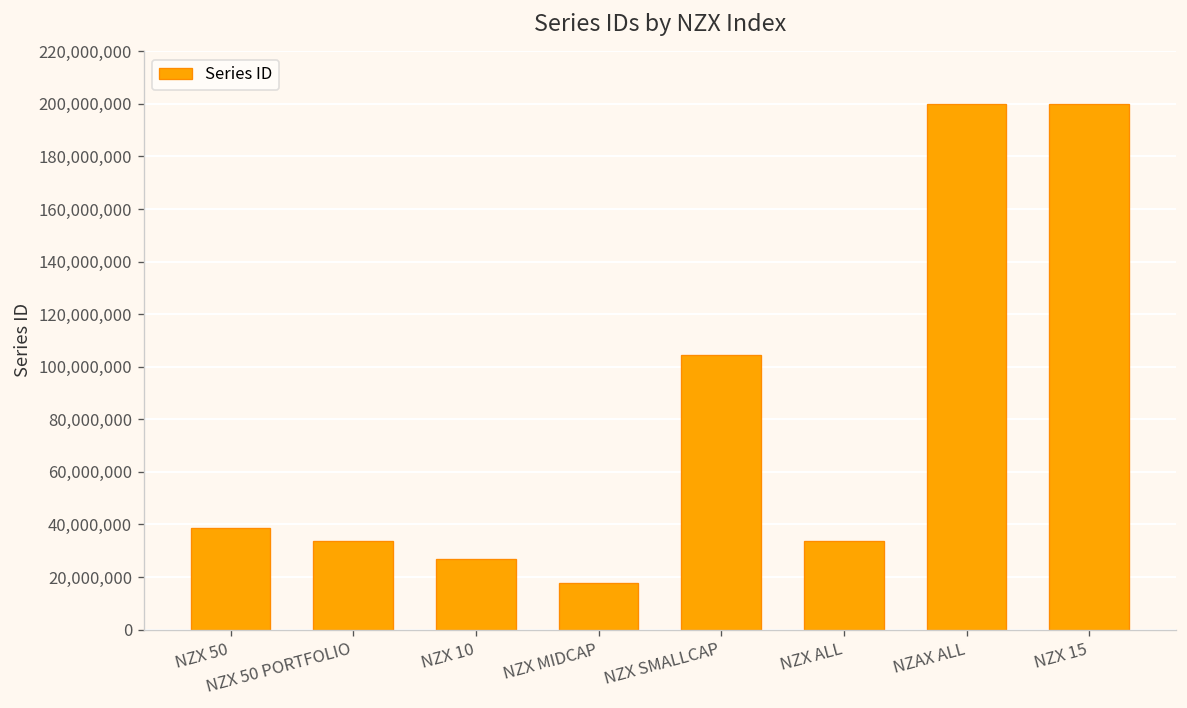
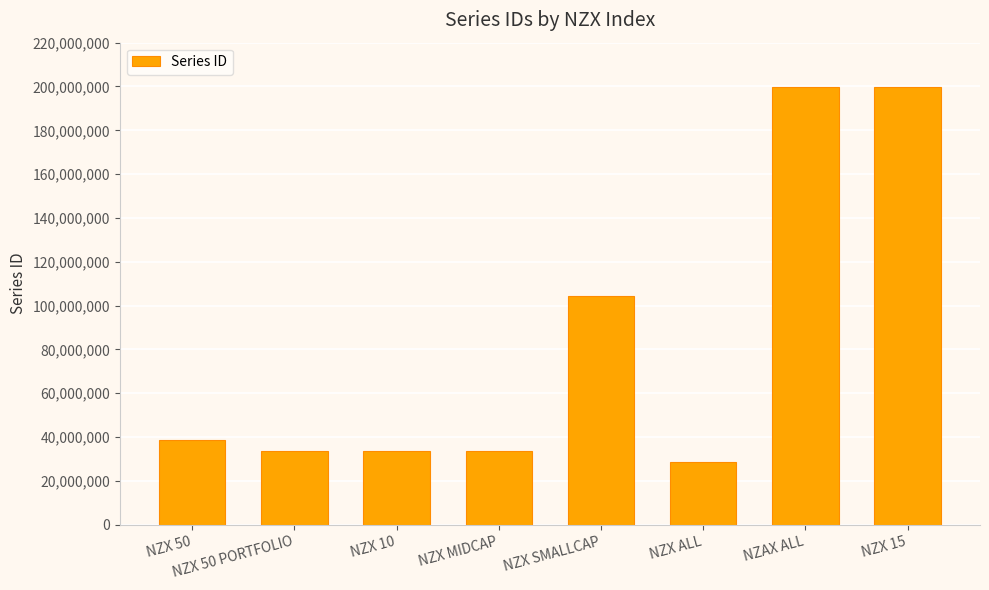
NZX 10: 27,000,000 -> 34,000,000
NZX MIDCAP: 18,000,000 -> 34,000,000
NZX ALL: 34,000,000 -> 29,000,000
